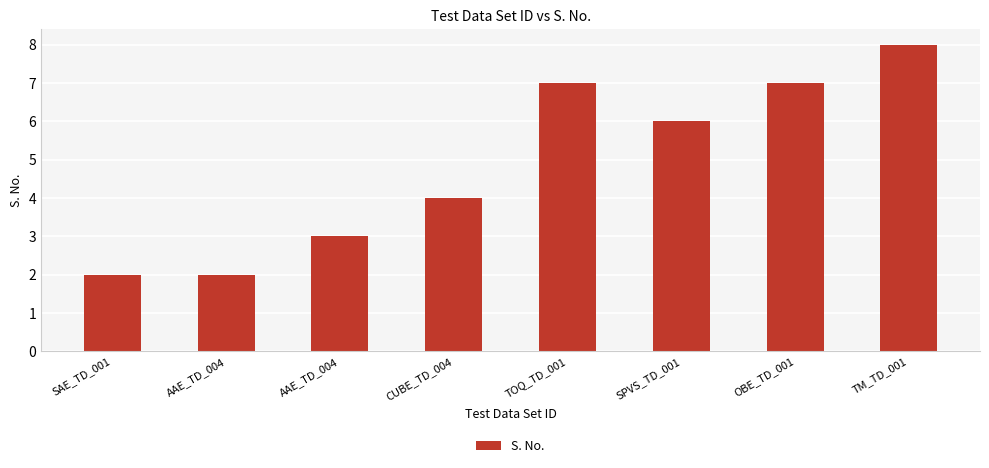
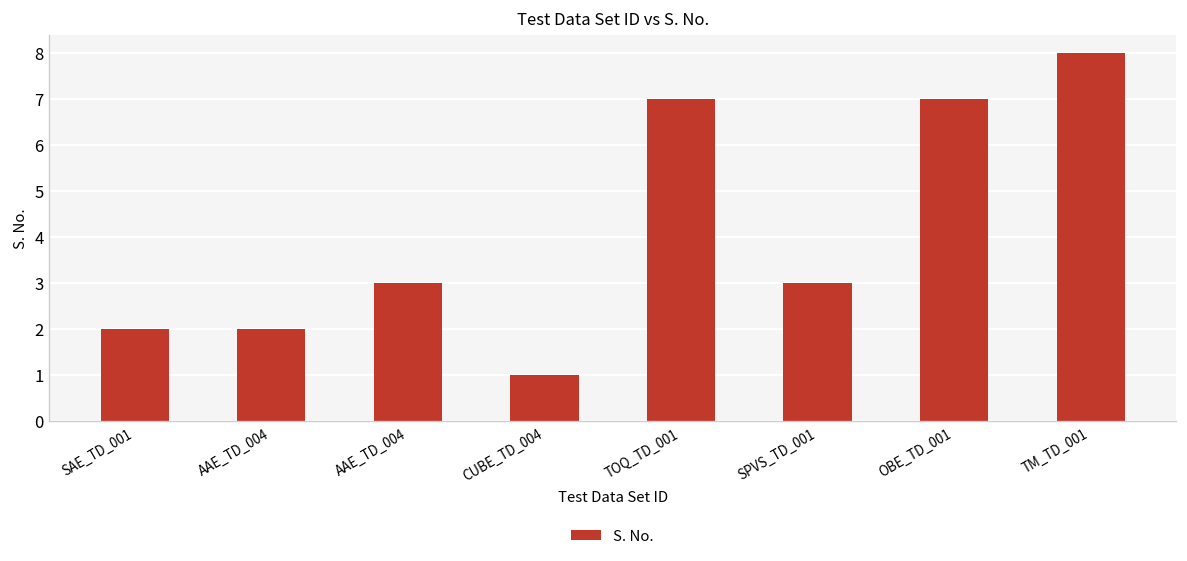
CUBE_TD_004: 4 -> 1
SPVS_TD_001: 6 -> 3
